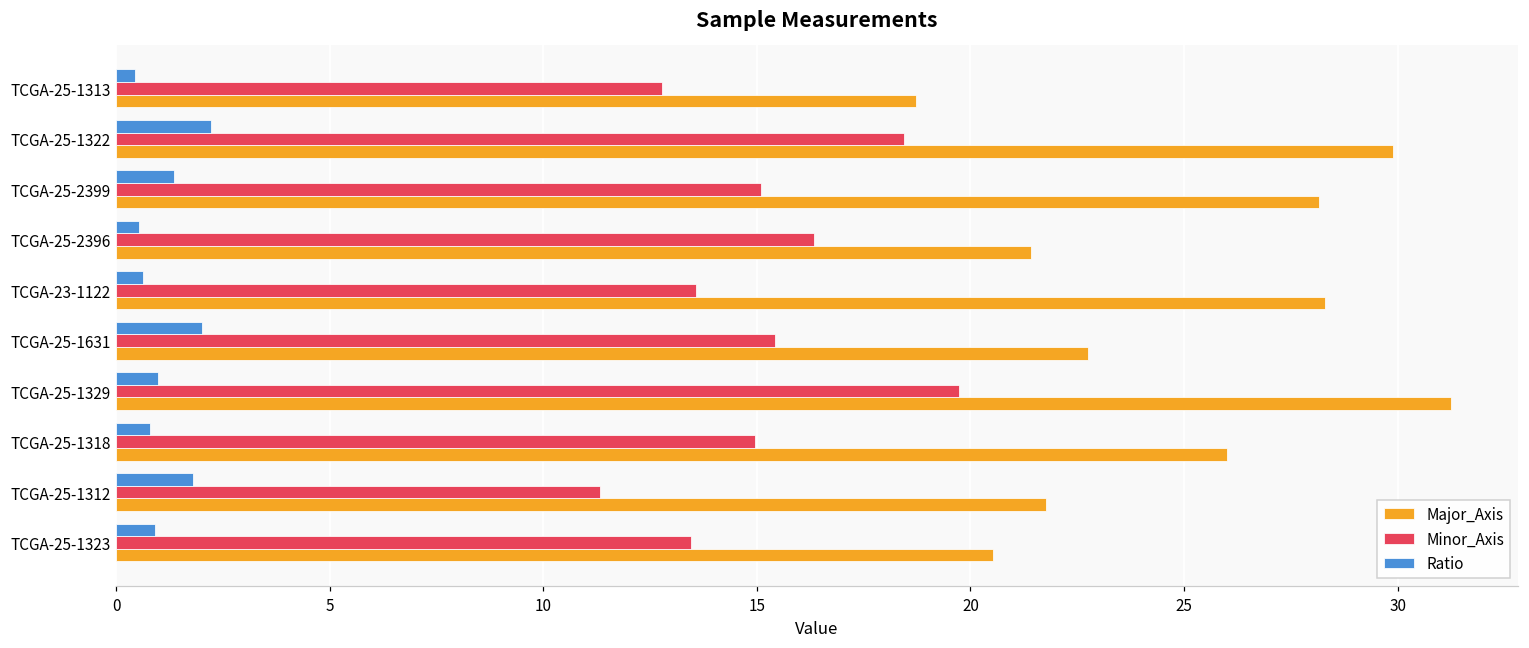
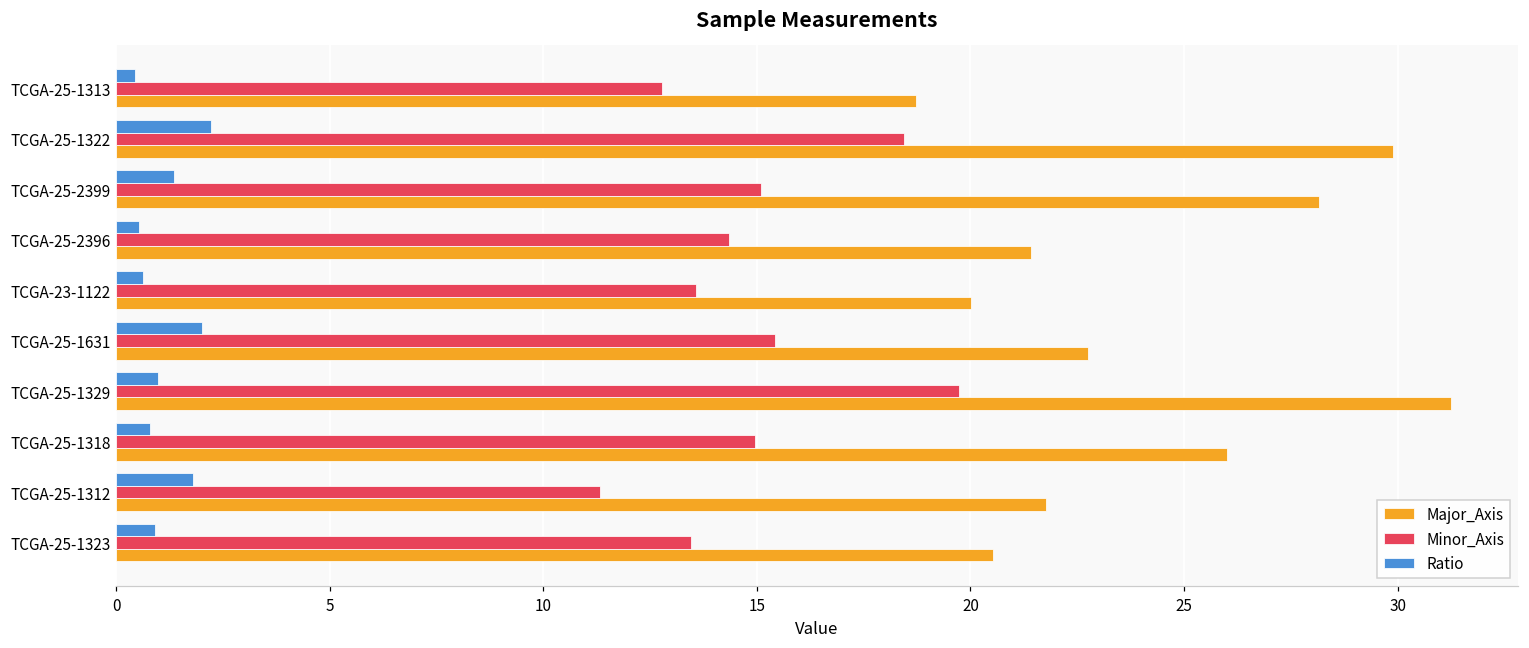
Minor_Axis, TCGA-25-2396: 16.3 -> 14.3
Major_Axis, TCGA-23-1122: 28.3 -> 20.0
